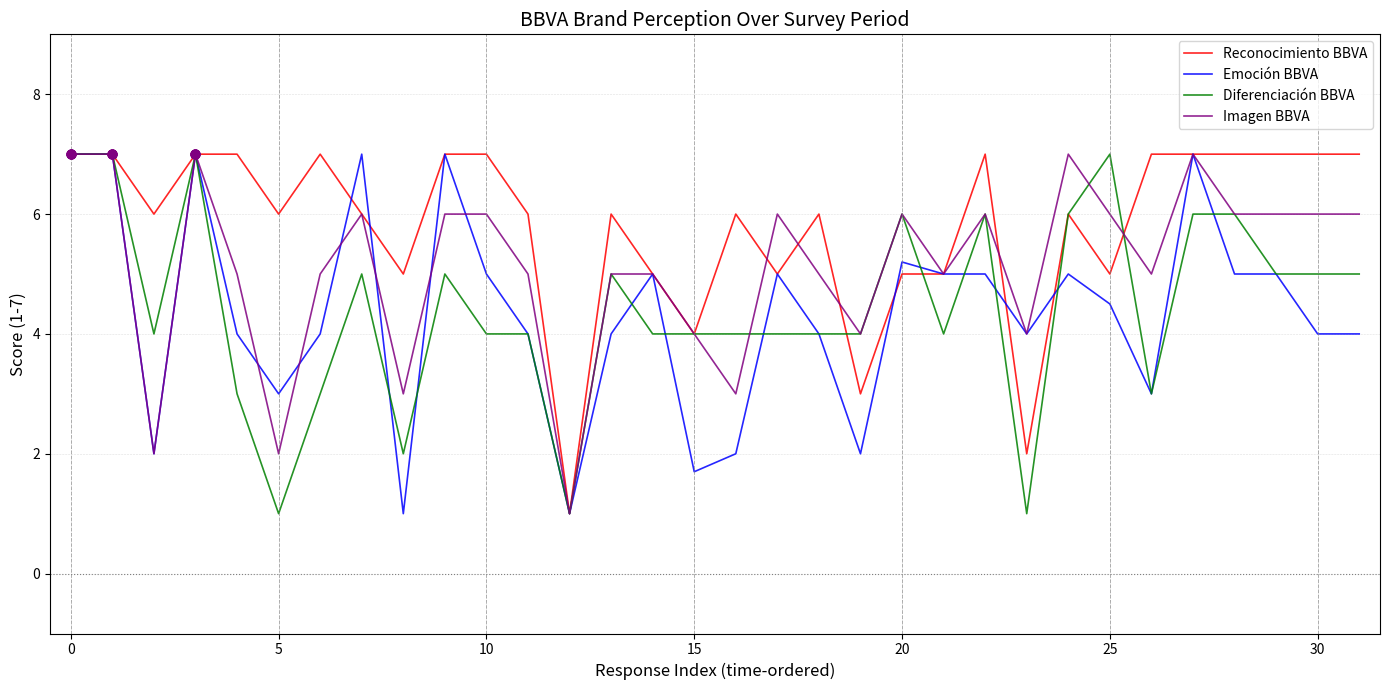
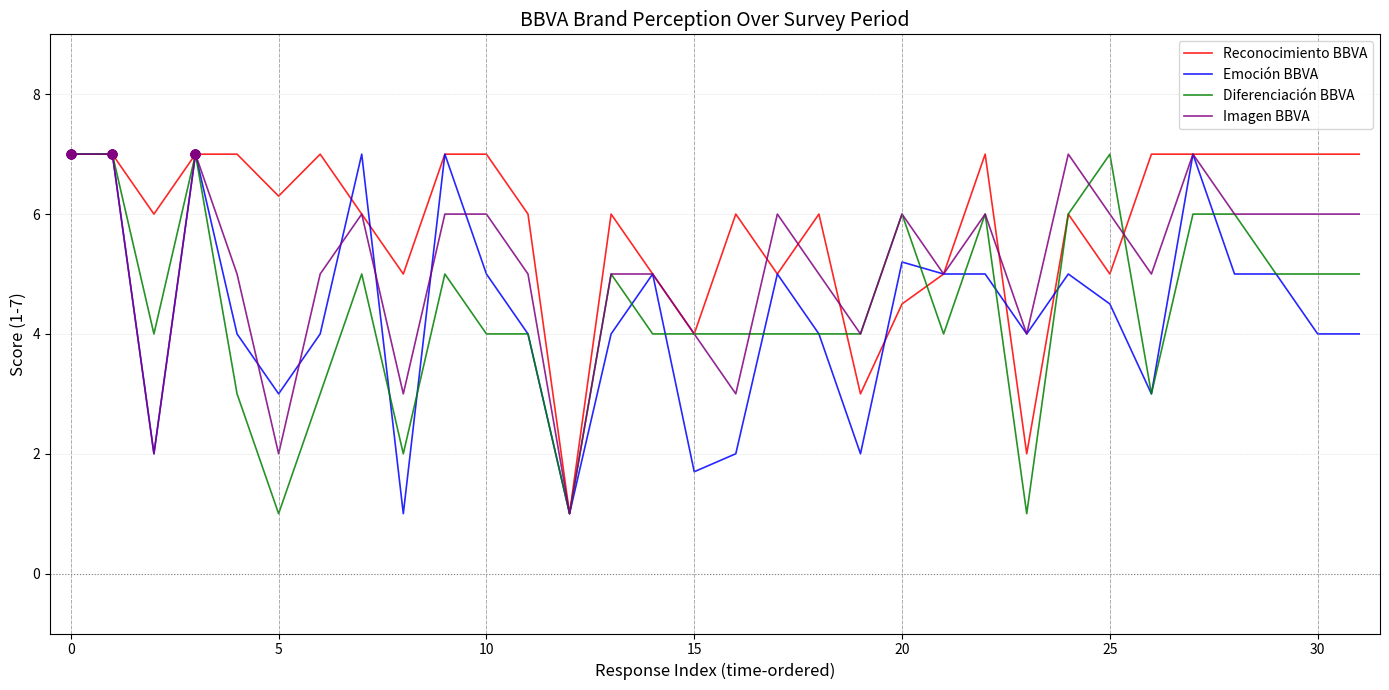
Reconocimiento BBVA, 5: 6.0 -> 6.3
Reconocimiento BBVA, 20: 5.0 -> 4.5
